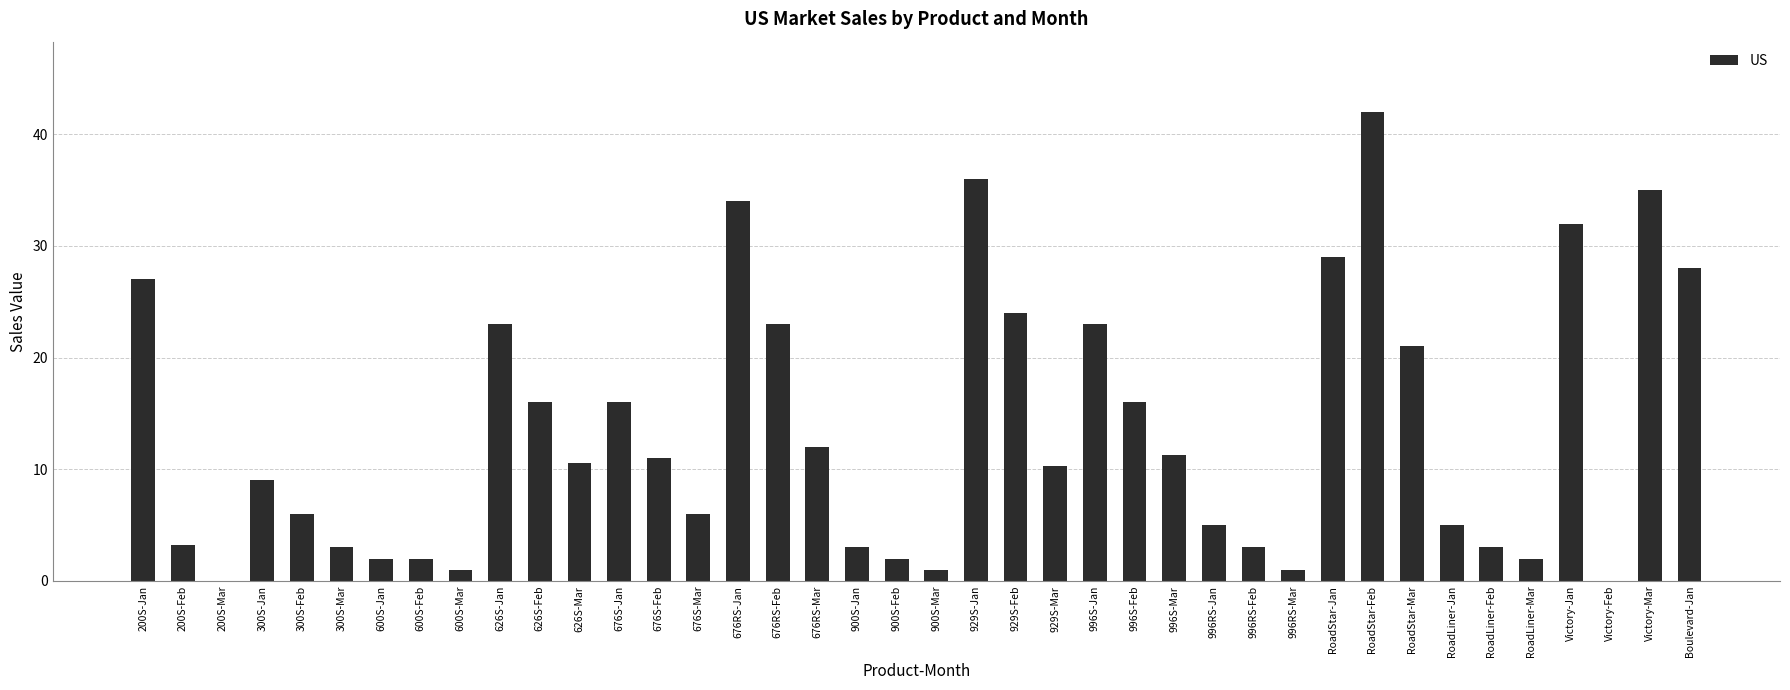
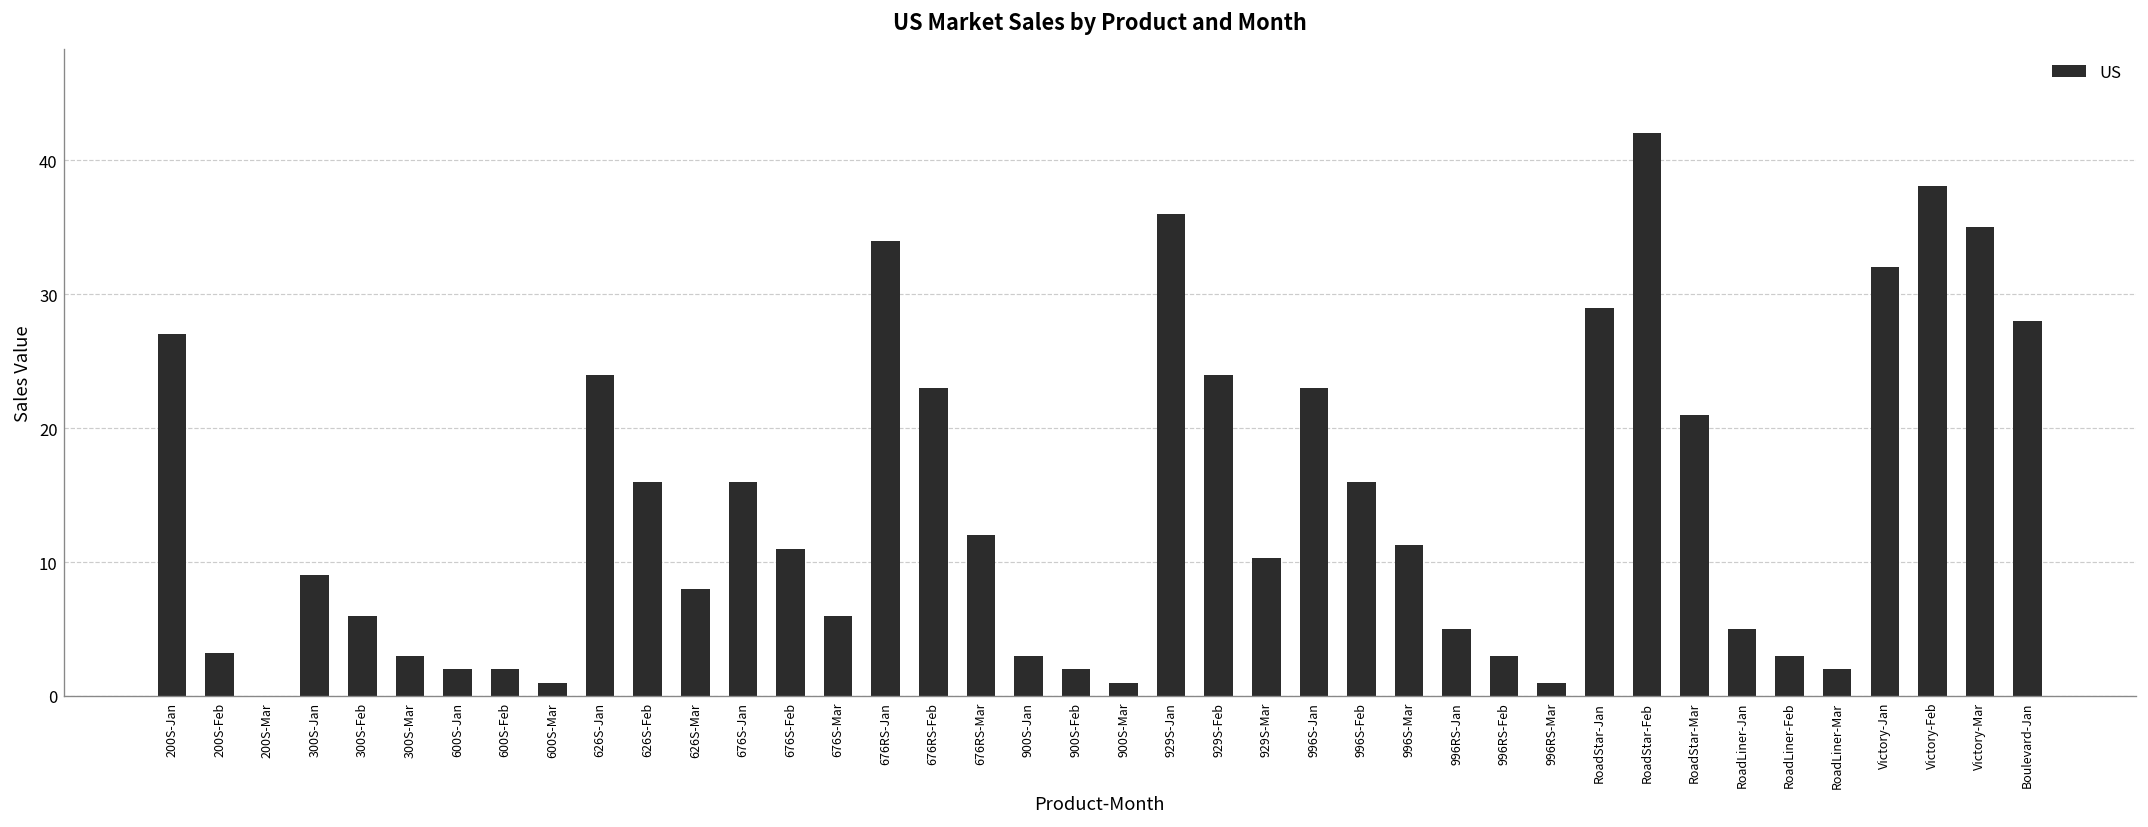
626S-Jan: 23 -> 24
626S-Mar: 10.6 -> 8.0
Victory-Feb: 0.0 -> 38.1
